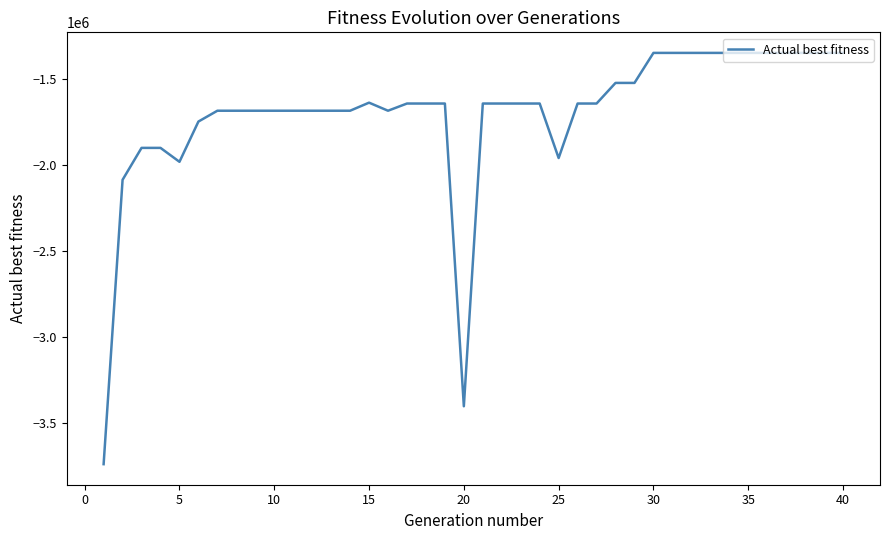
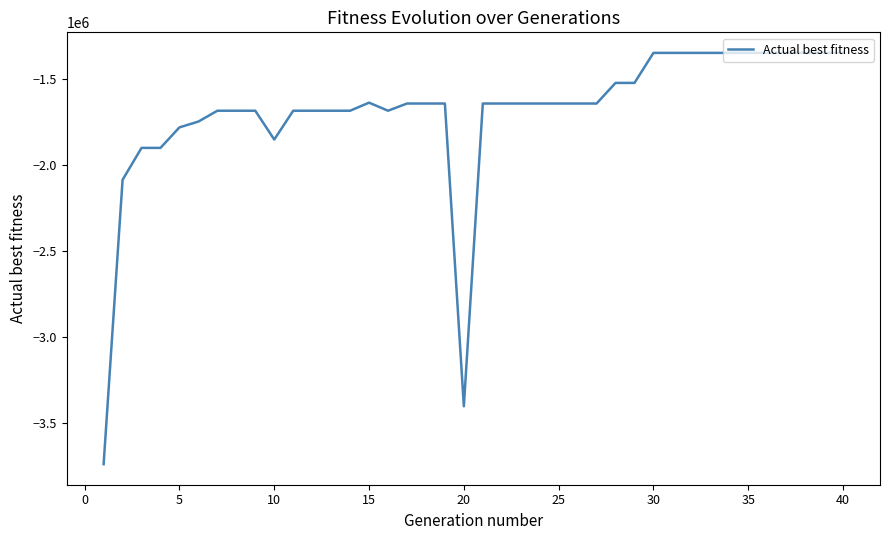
5: -1980000 -> -1780000
10: -1690000 -> -1850000
25: -1960000 -> -1640000
